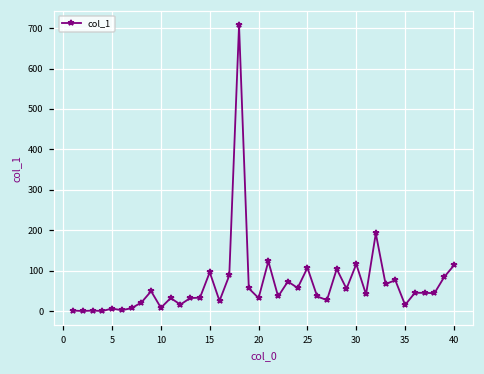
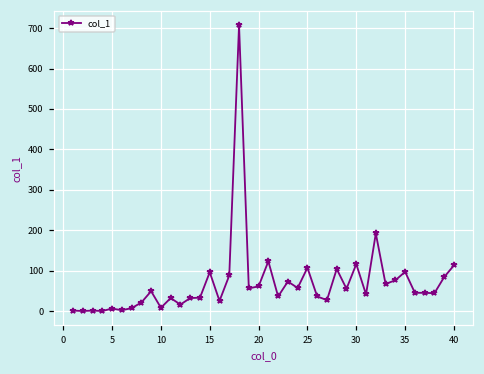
20: 30 -> 60
35: 20 -> 100
